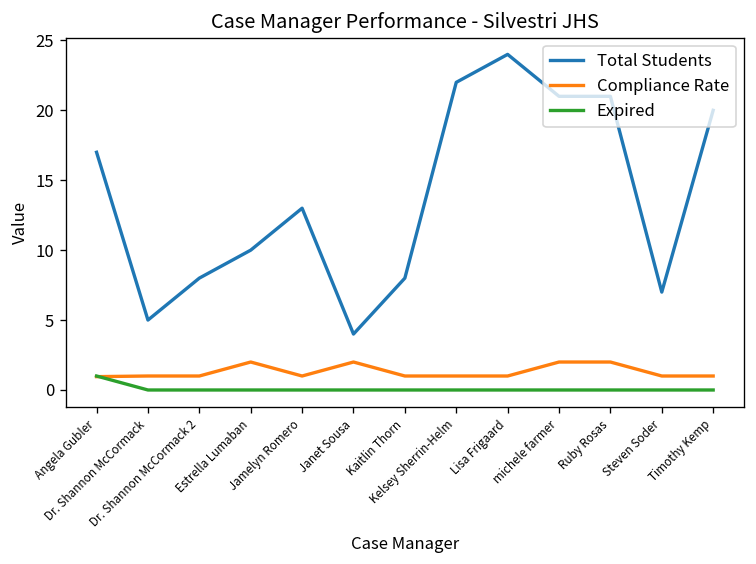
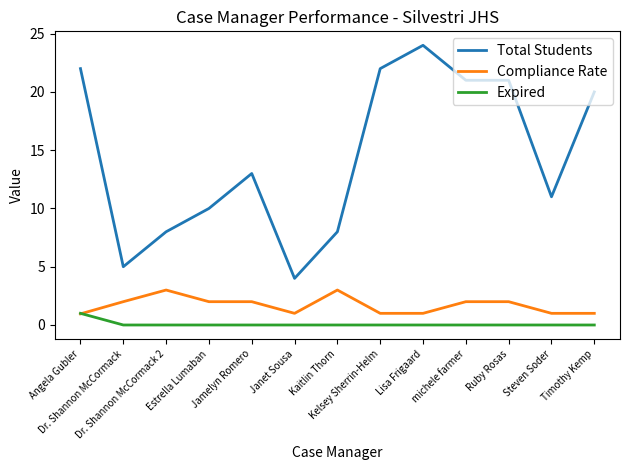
Total Students, Angela Gubler: 17 -> 22
Compliance Rate, Dr. Shannon McCormack: 1 -> 2
Compliance Rate, Dr. Shannon McCormack 2: 1 -> 3
Compliance Rate, Jamelyn Romero: 1 -> 2
Compliance Rate, Janet Sousa: 2 -> 1
Compliance Rate, Kaitlin Thorn: 1 -> 3
Total Students, Steven Soder: 7 -> 11
